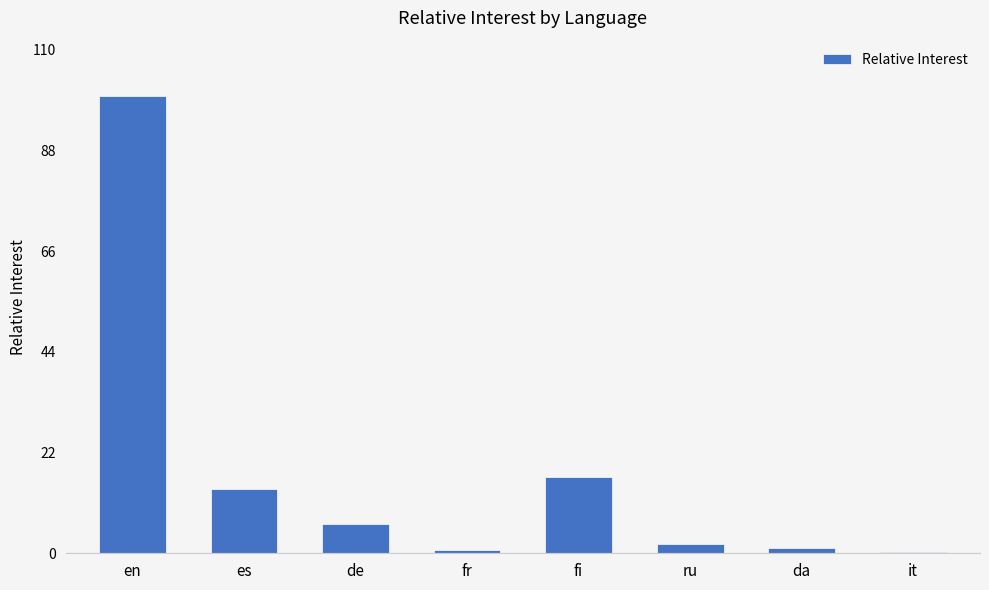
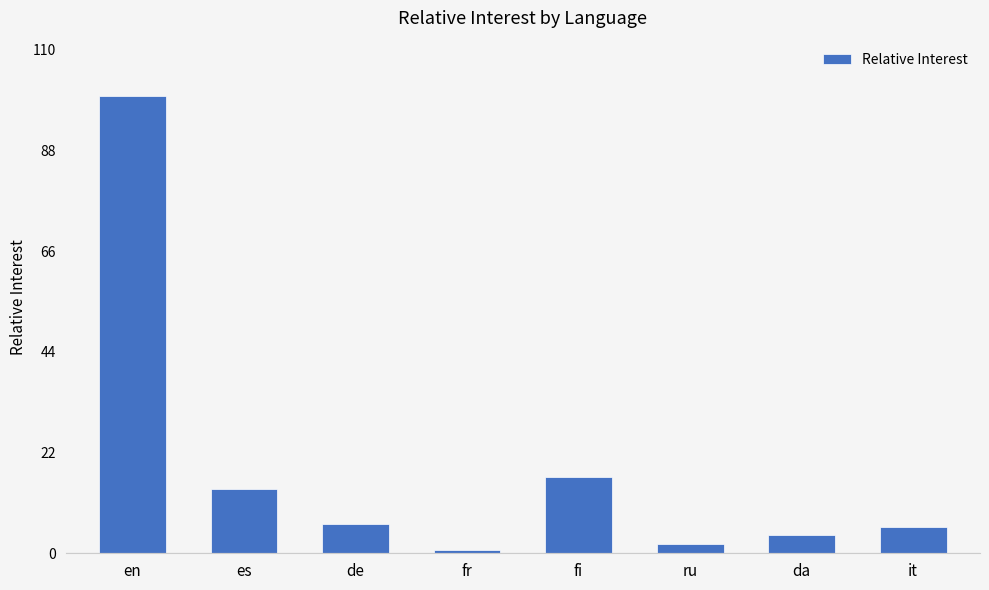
da: 1 -> 4
it: 0 -> 6
